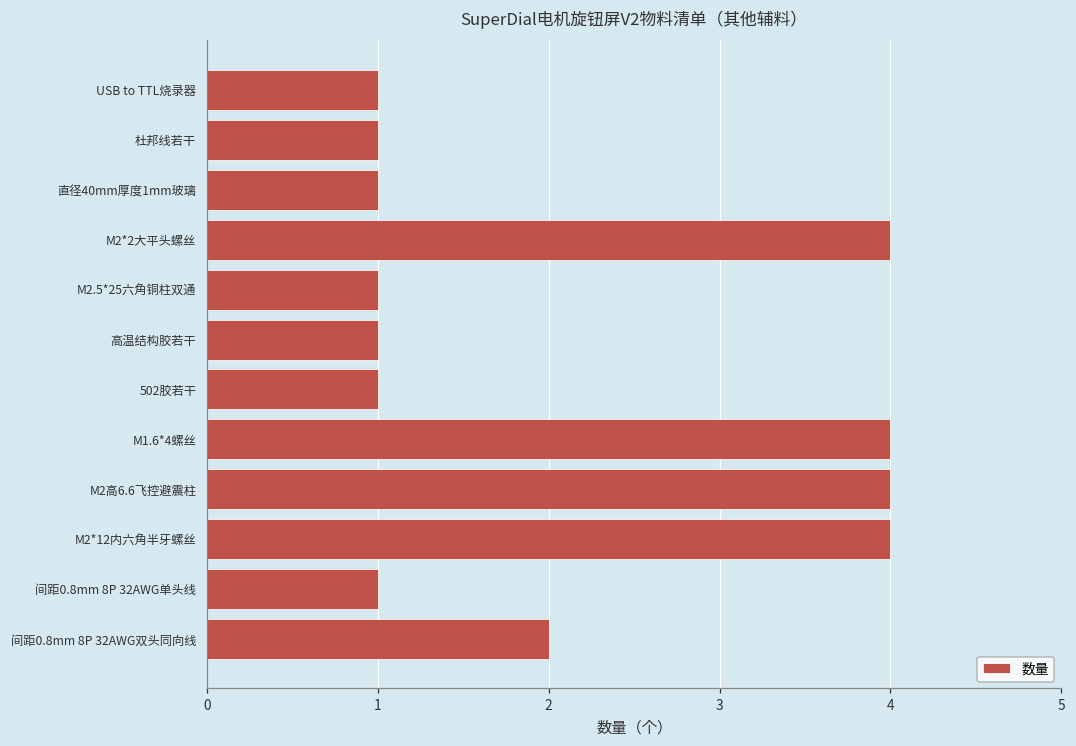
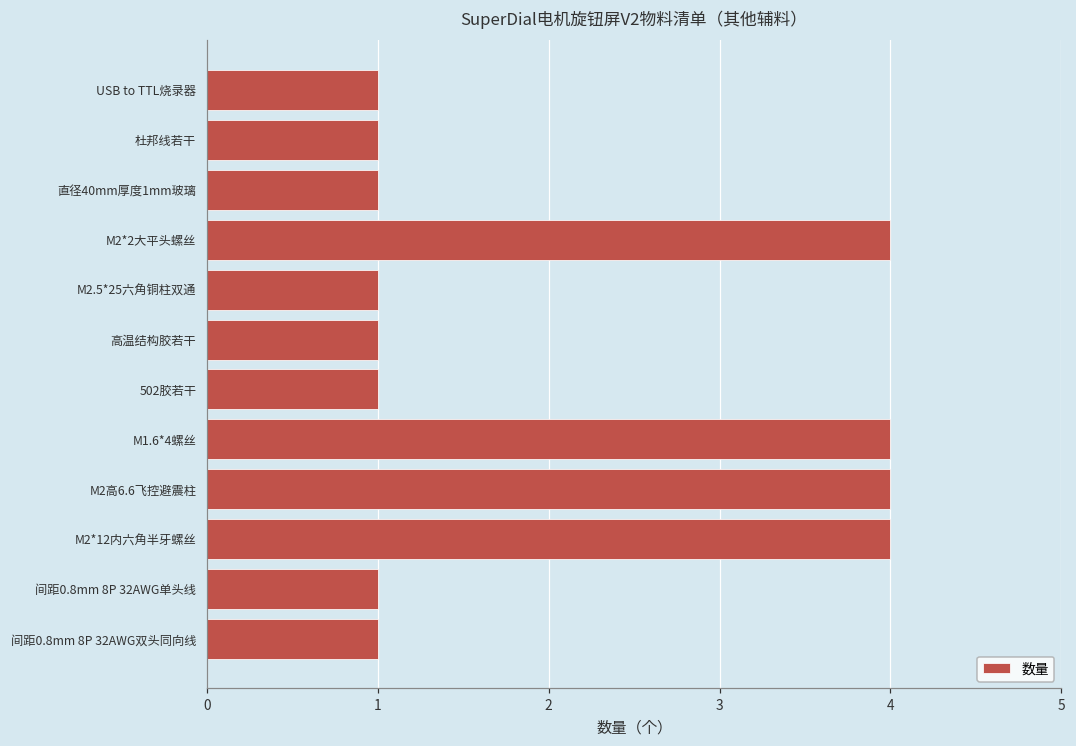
间距0.8mm 8P 32AWG双头同向线: 2 -> 1
